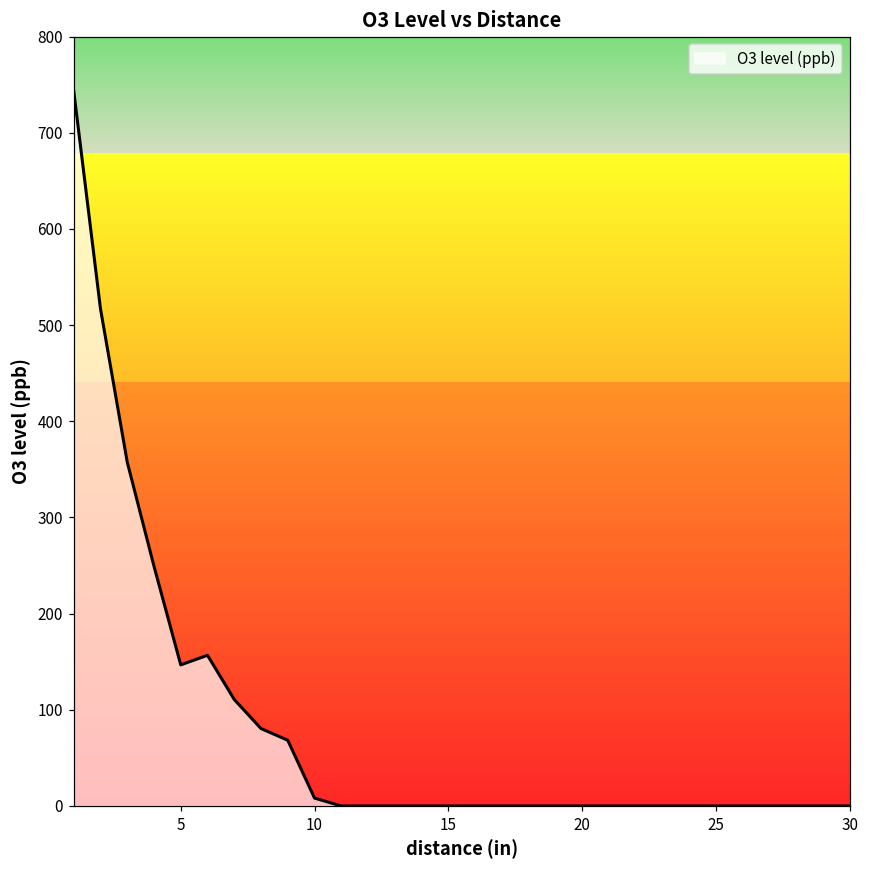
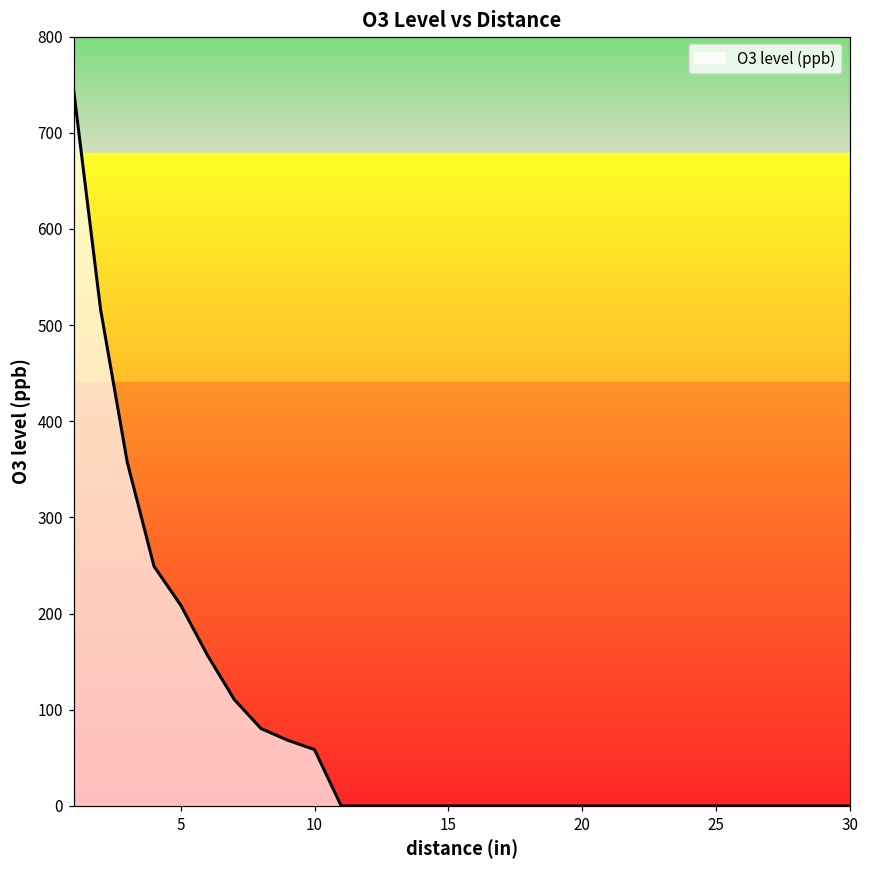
5: 150 -> 210
10: 10 -> 60
